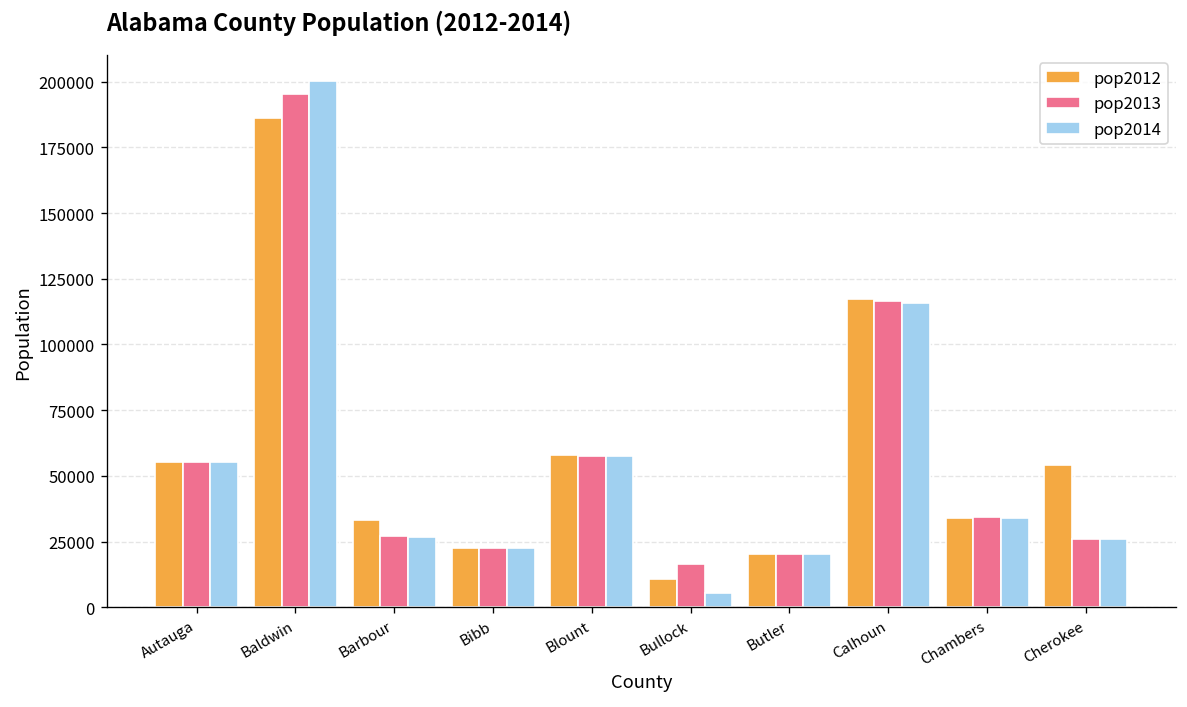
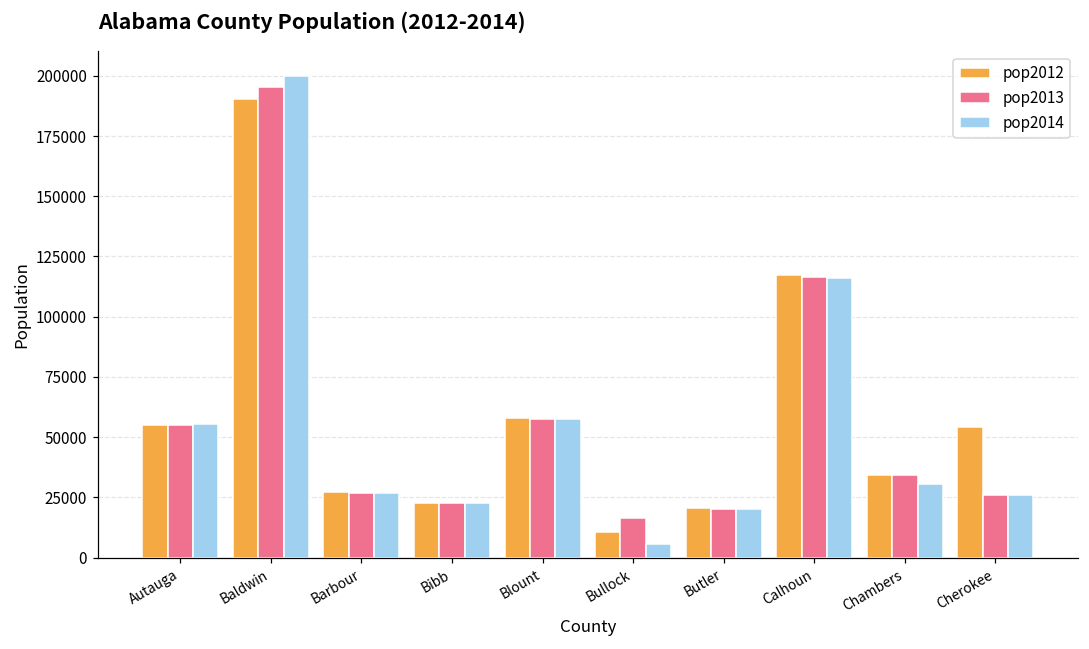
pop2012, Baldwin: 186000 -> 191000
pop2012, Barbour: 33000 -> 27000
pop2014, Chambers: 34000 -> 30000
